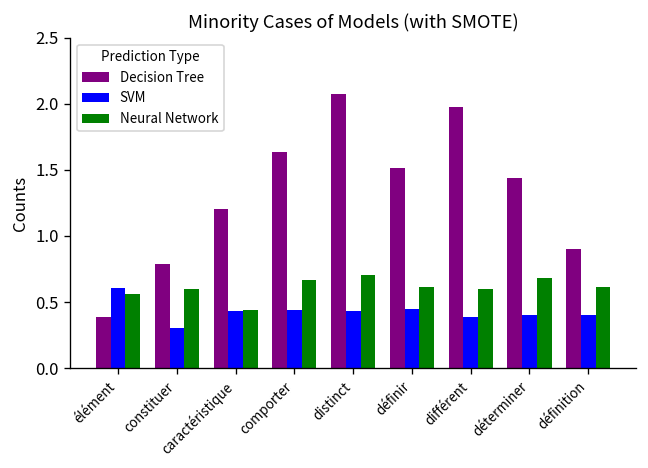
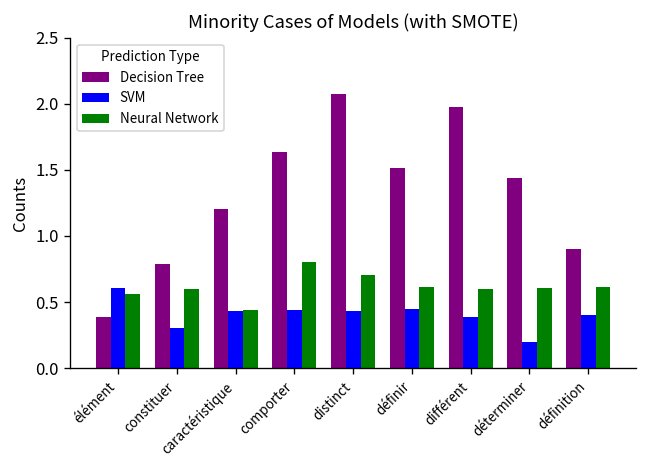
Neural Network, comporter: 0.66 -> 0.80
SVM, déterminer: 0.41 -> 0.20
Neural Network, déterminer: 0.68 -> 0.60
